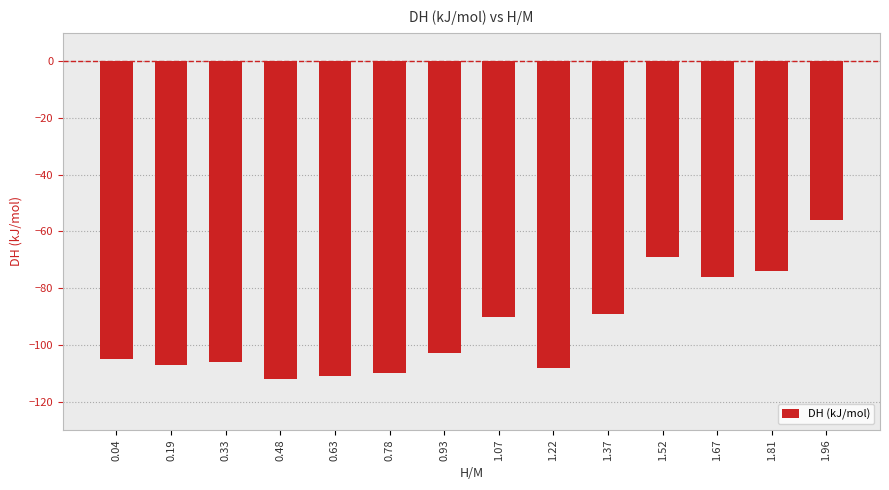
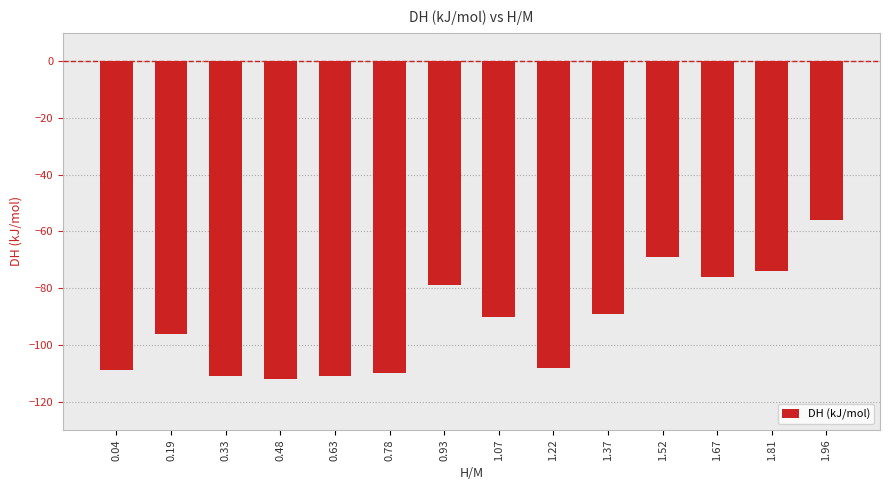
0.04: -105 -> -109
0.19: -107 -> -96
0.33: -106 -> -111
0.93: -103 -> -79
